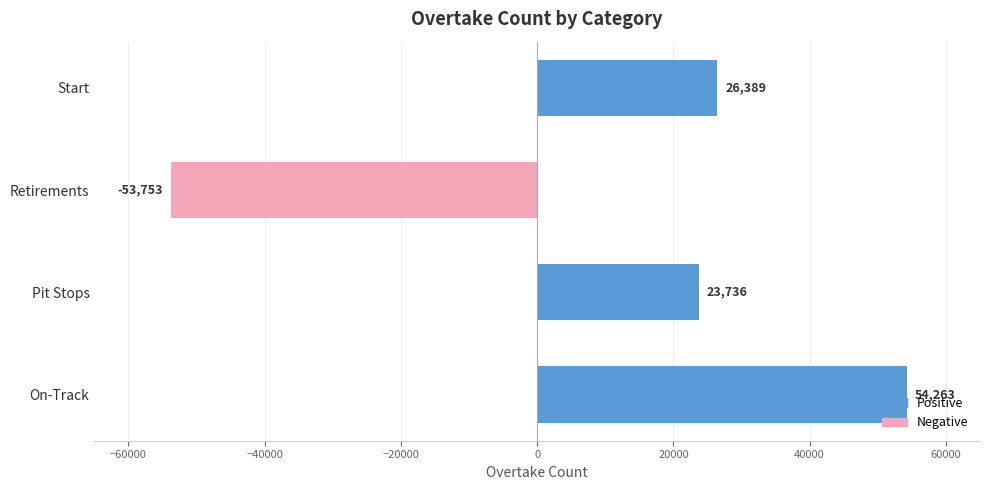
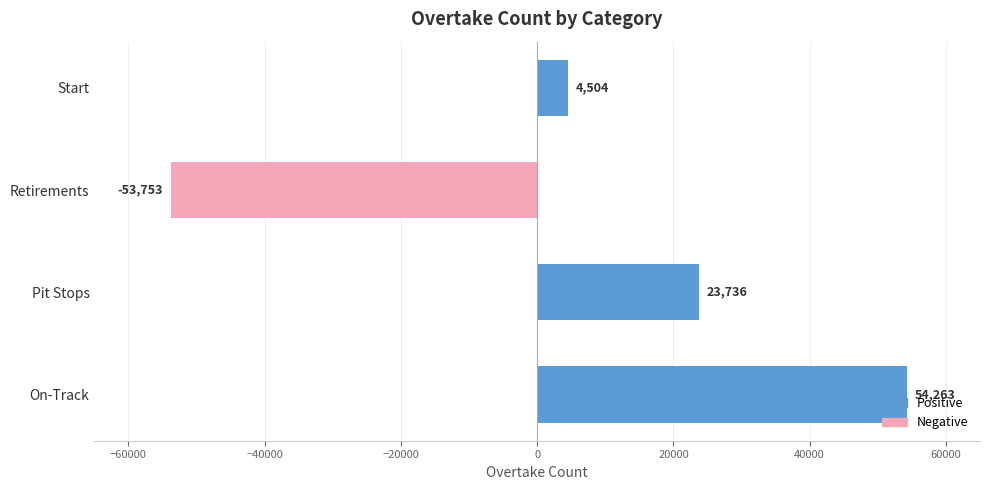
Start: 26,389 -> 4,504
